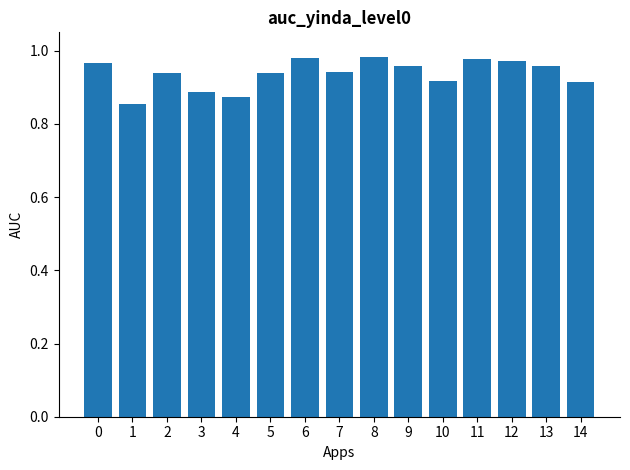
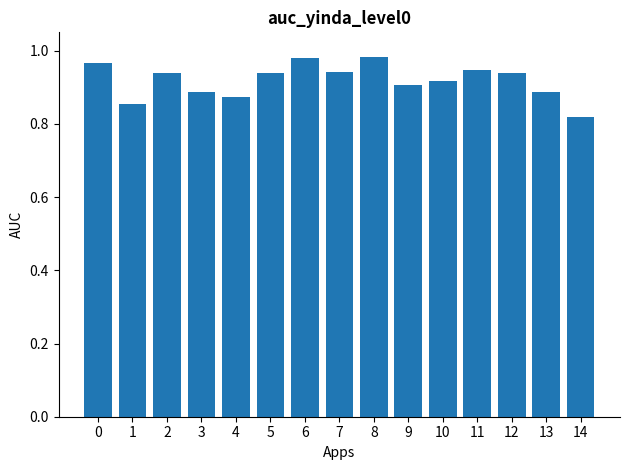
9: 0.96 -> 0.91
11: 0.98 -> 0.95
12: 0.97 -> 0.94
13: 0.96 -> 0.89
14: 0.91 -> 0.82
